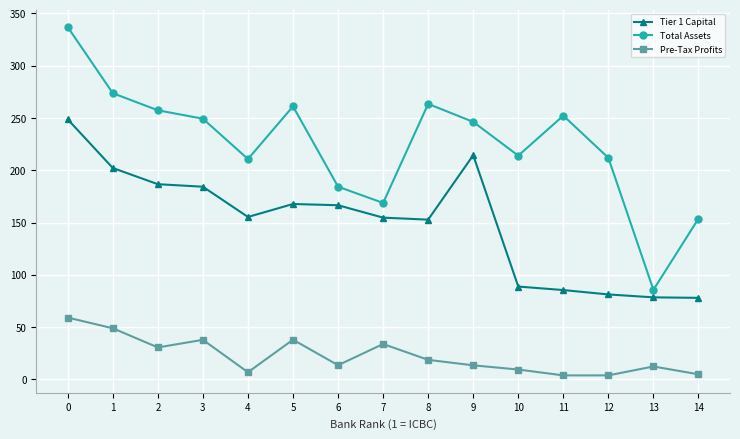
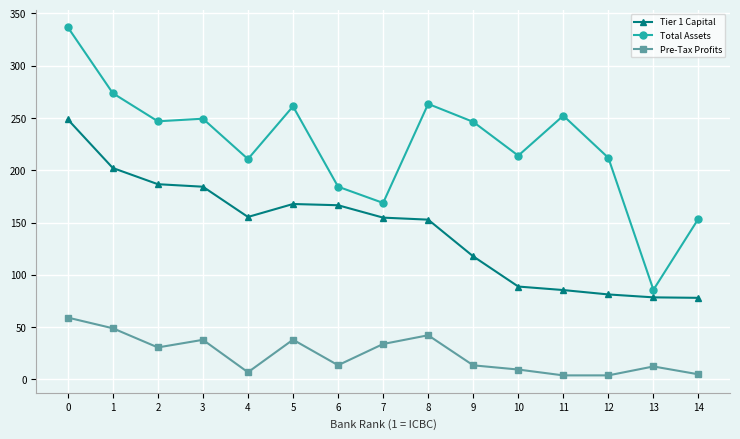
Total Assets, 2: 257 -> 247
Pre-Tax Profits, 8: 19 -> 42
Tier 1 Capital, 9: 214 -> 118
